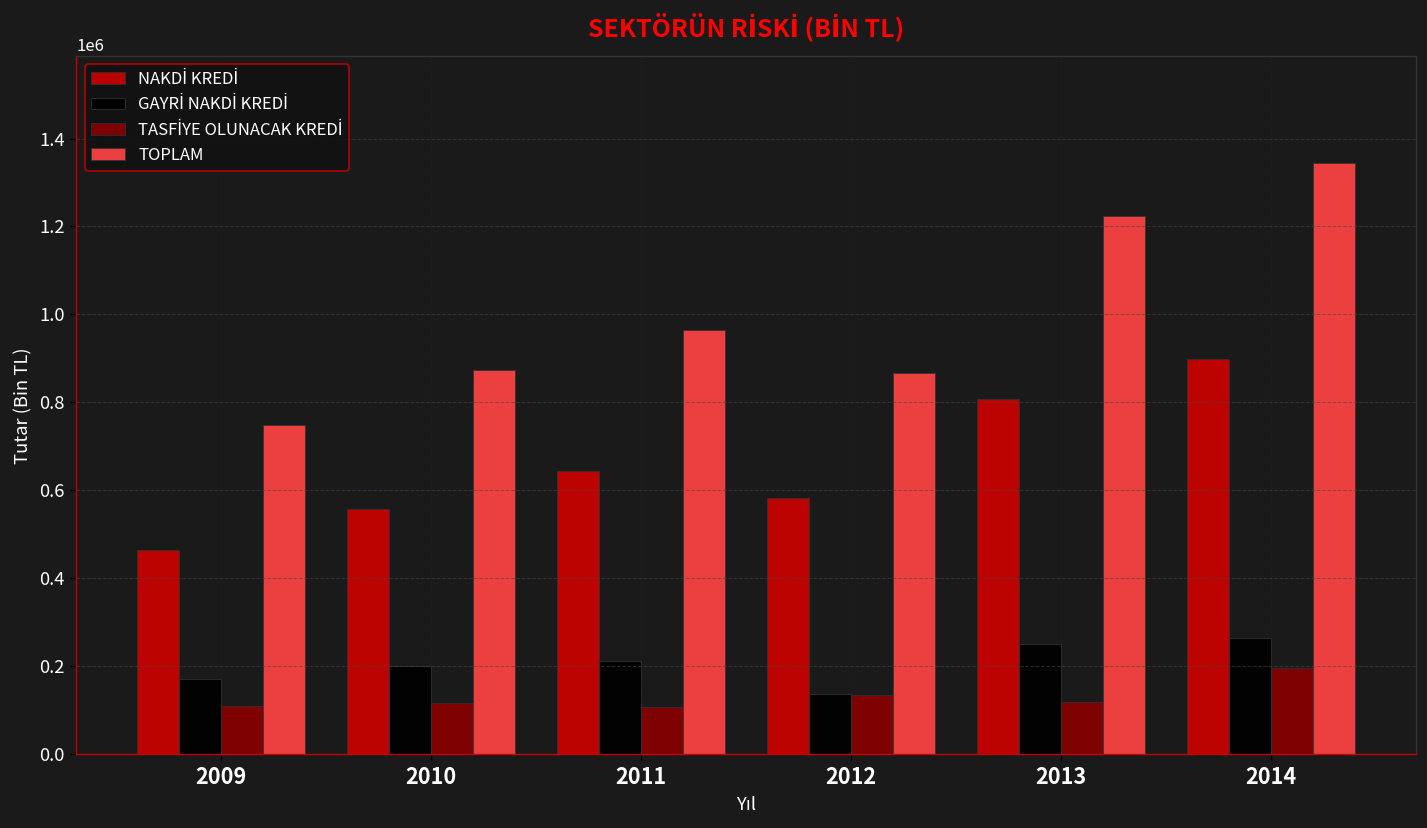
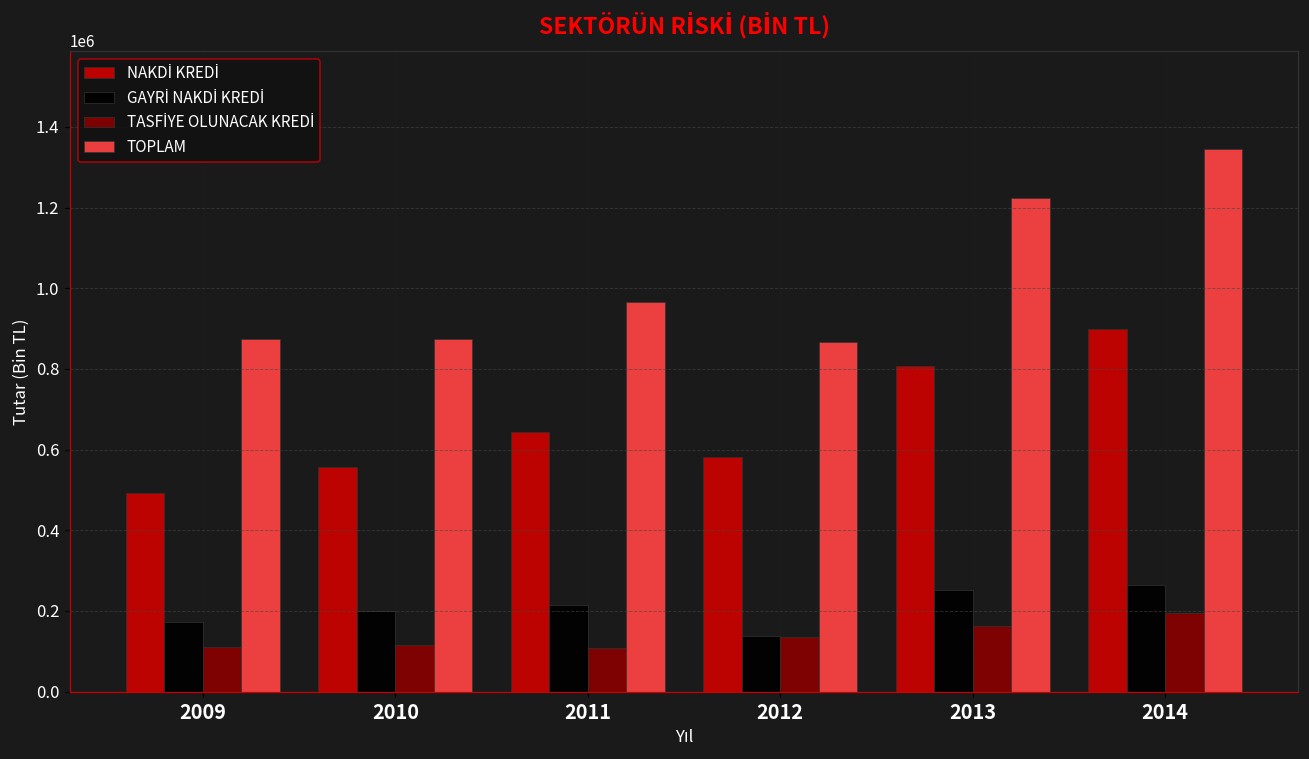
NAKDİ KREDİ, 2009: 470000 -> 490000
TOPLAM, 2009: 750000 -> 870000
TASFİYE OLUNACAK KREDİ, 2013: 120000 -> 160000
